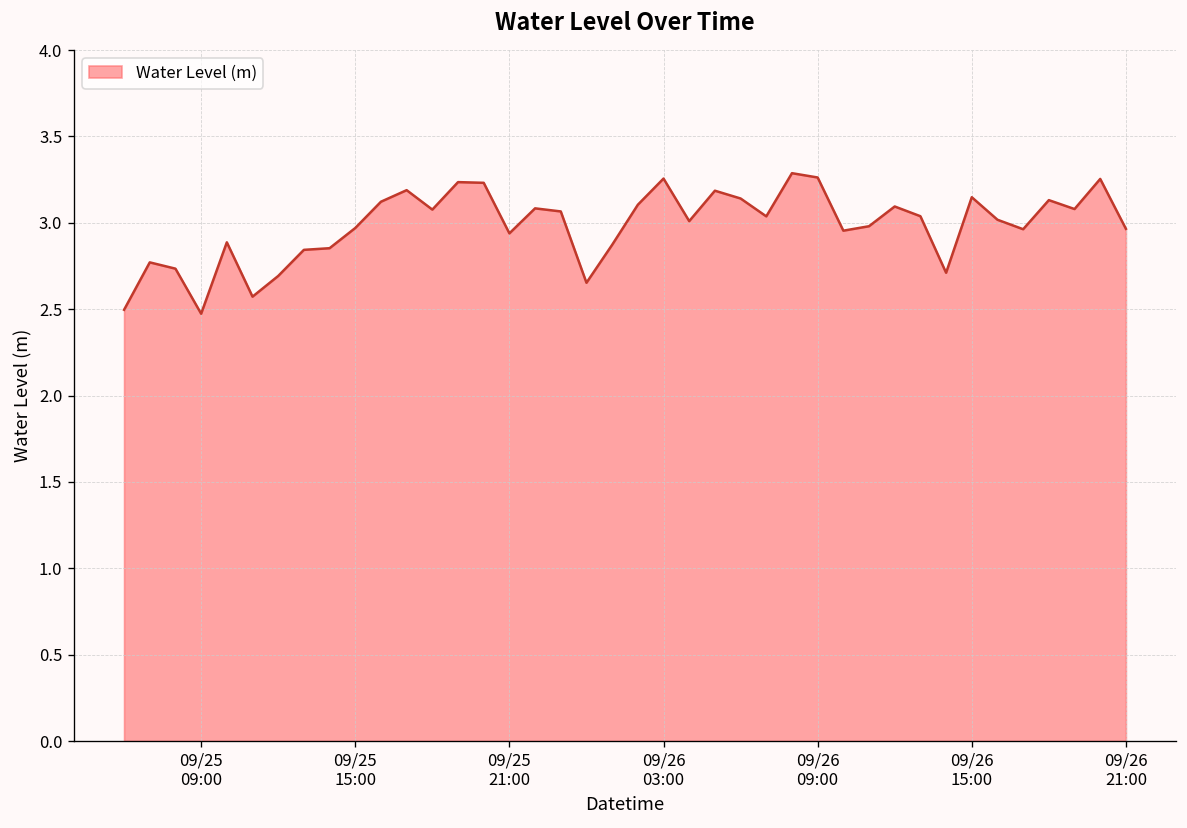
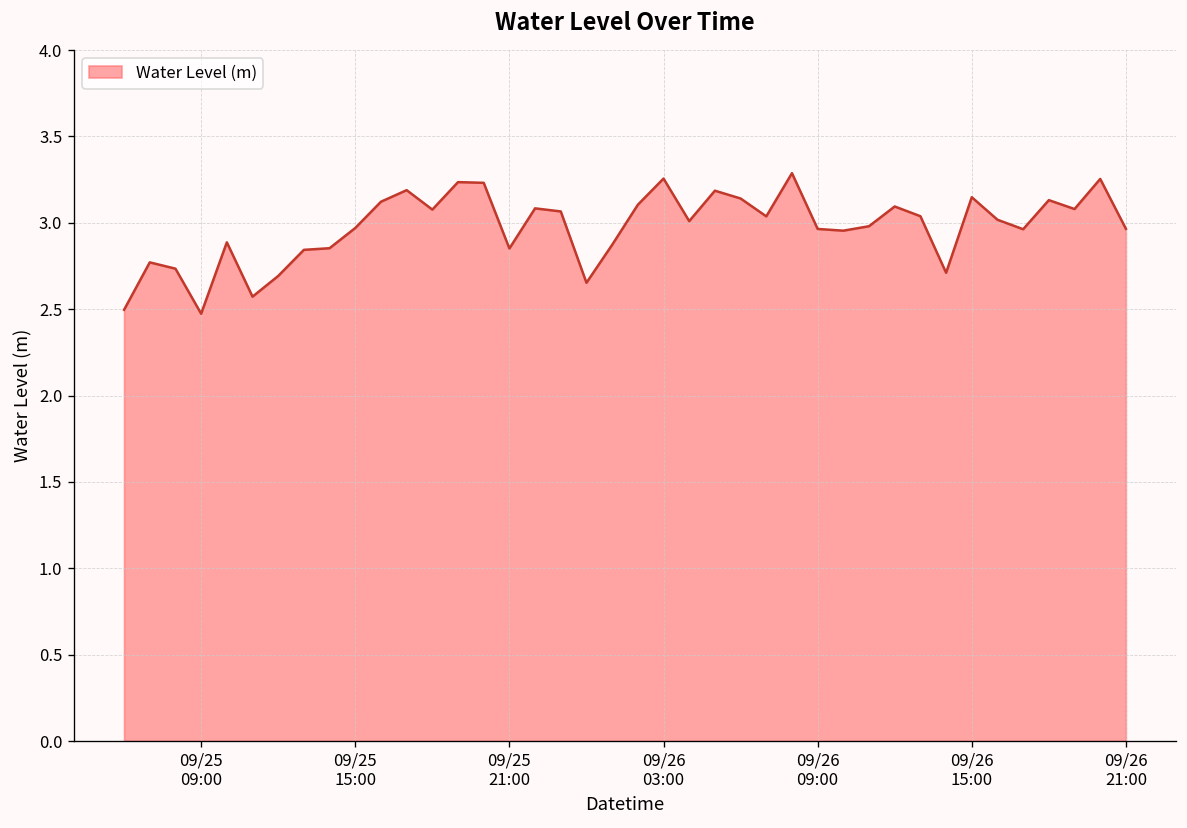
09/25 21:00: 2.94 -> 2.85
09/26 09:00: 3.26 -> 2.96
